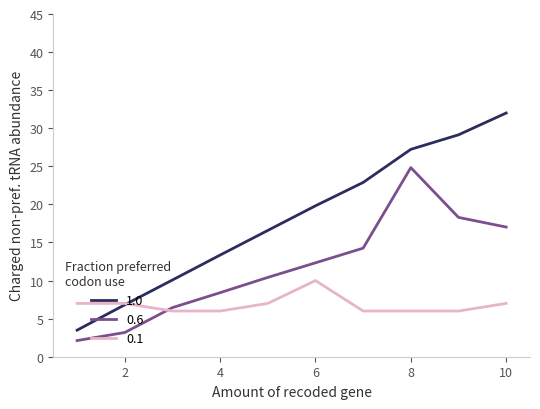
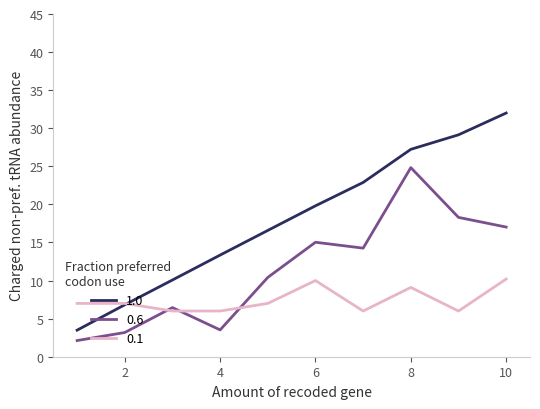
0.6, 4: 8 -> 4
0.6, 6: 12 -> 15
0.1, 8: 6 -> 9
0.1, 10: 7 -> 10
